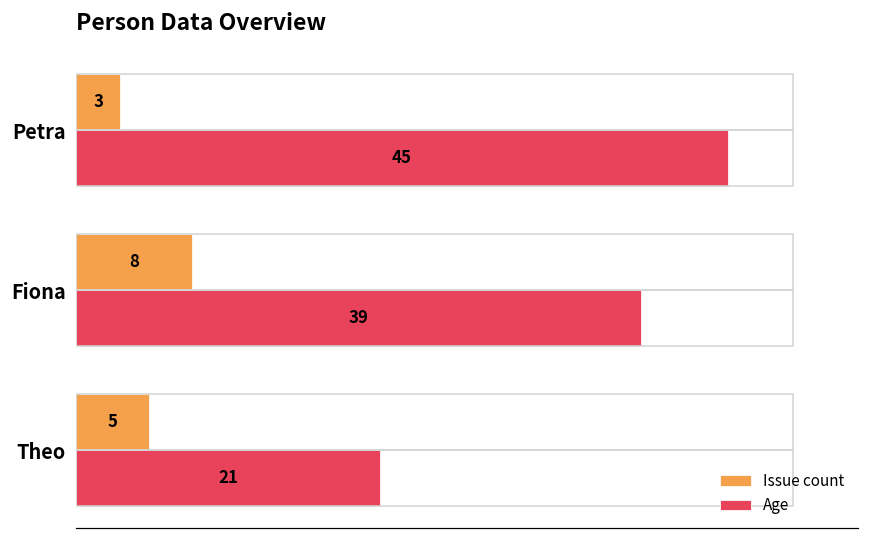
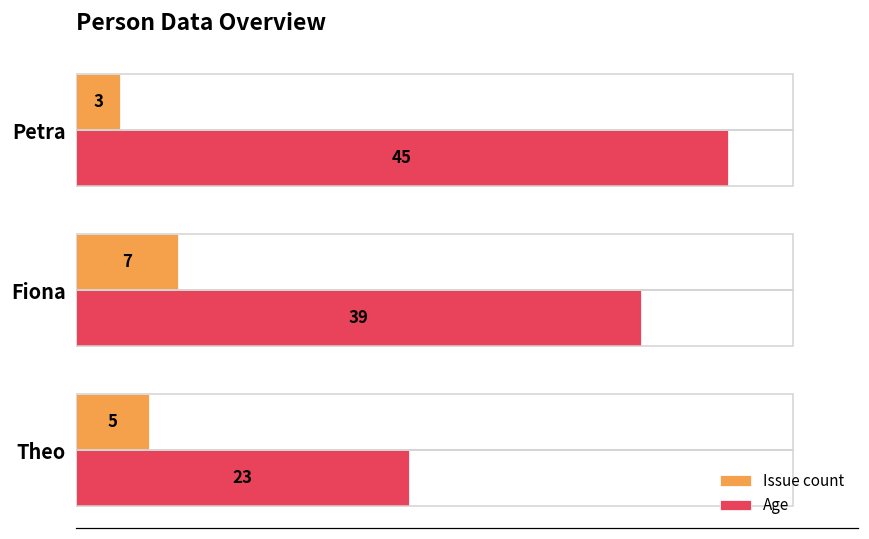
Issue count, Fiona: 8 -> 7
Age, Theo: 21 -> 23
